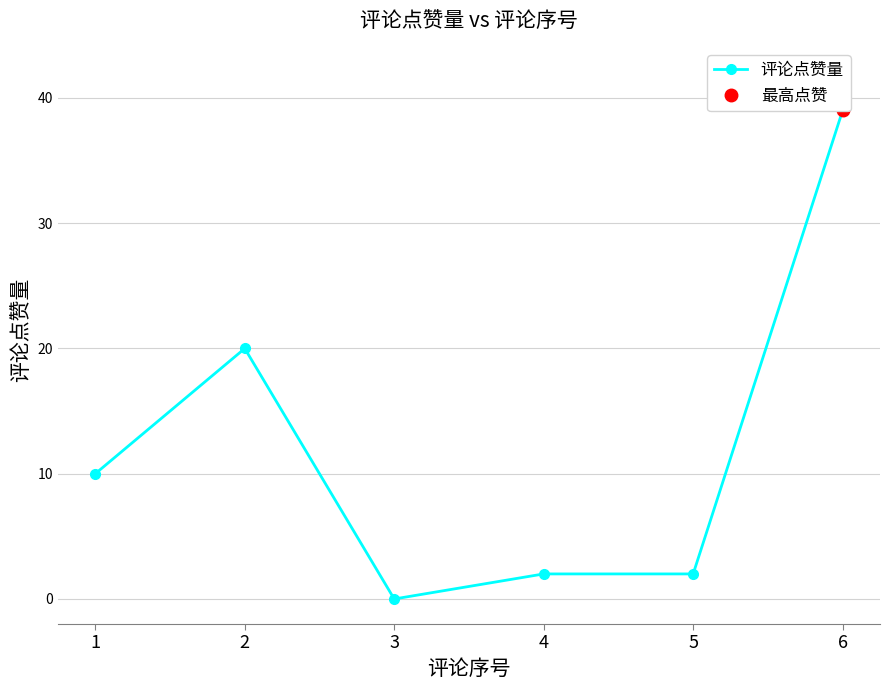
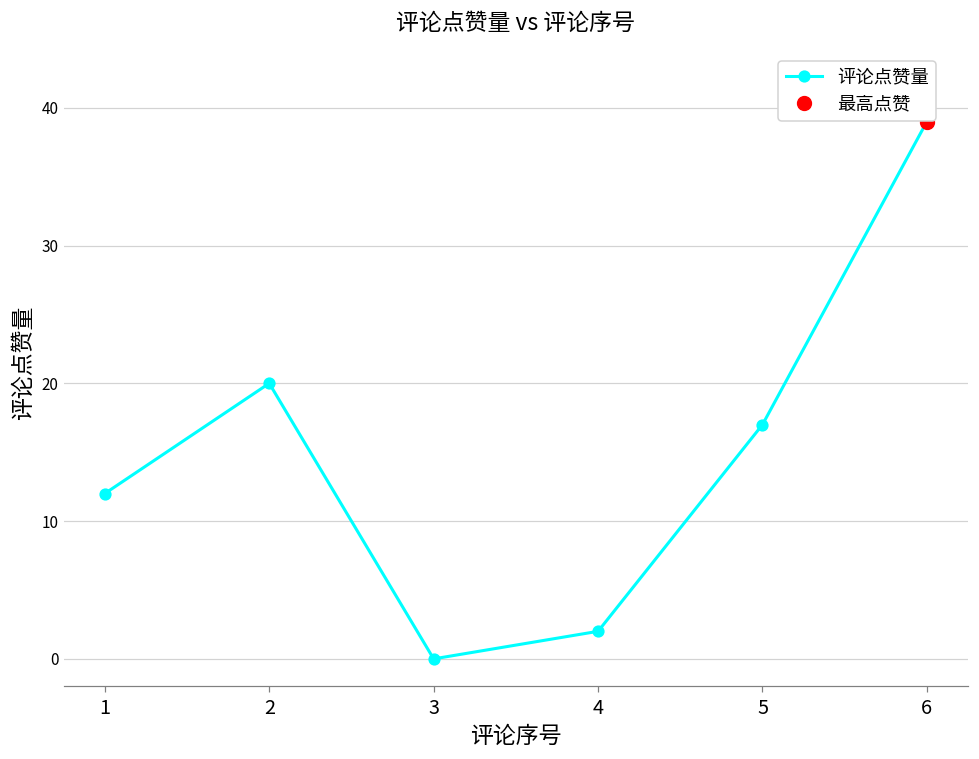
评论点赞量, 1: 10 -> 12
评论点赞量, 5: 2 -> 17
